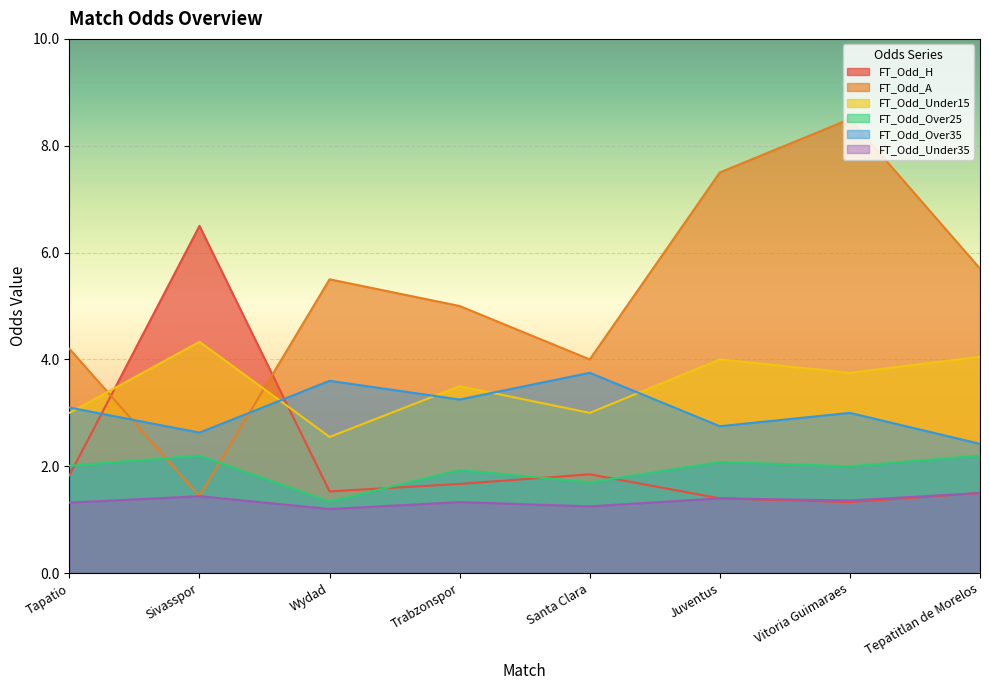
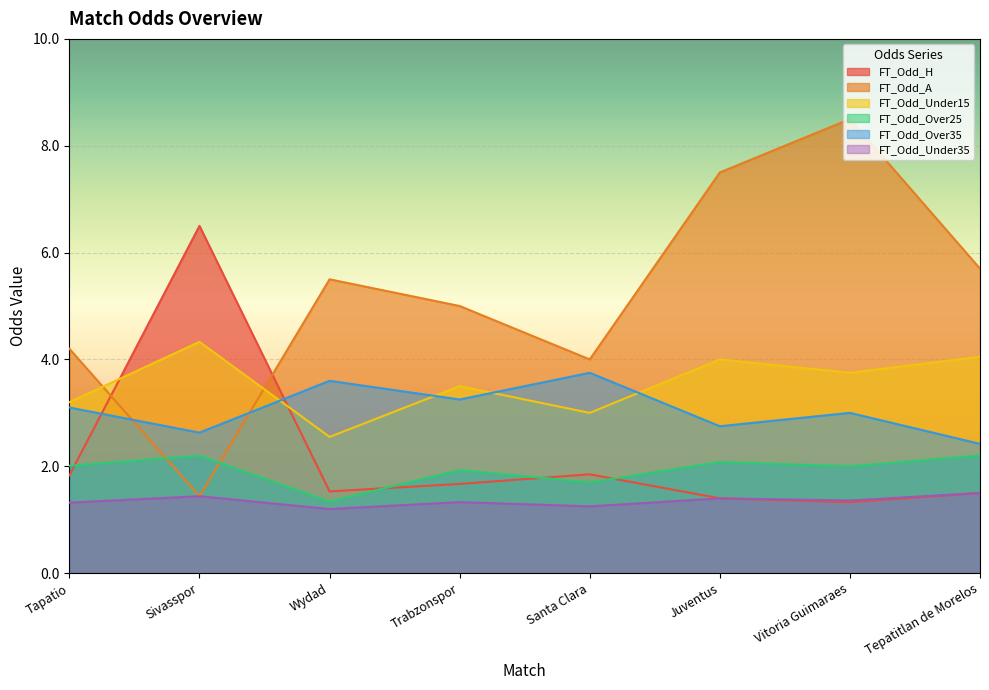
FT_Odd_Under15, Tapatio: 3.0 -> 3.2
